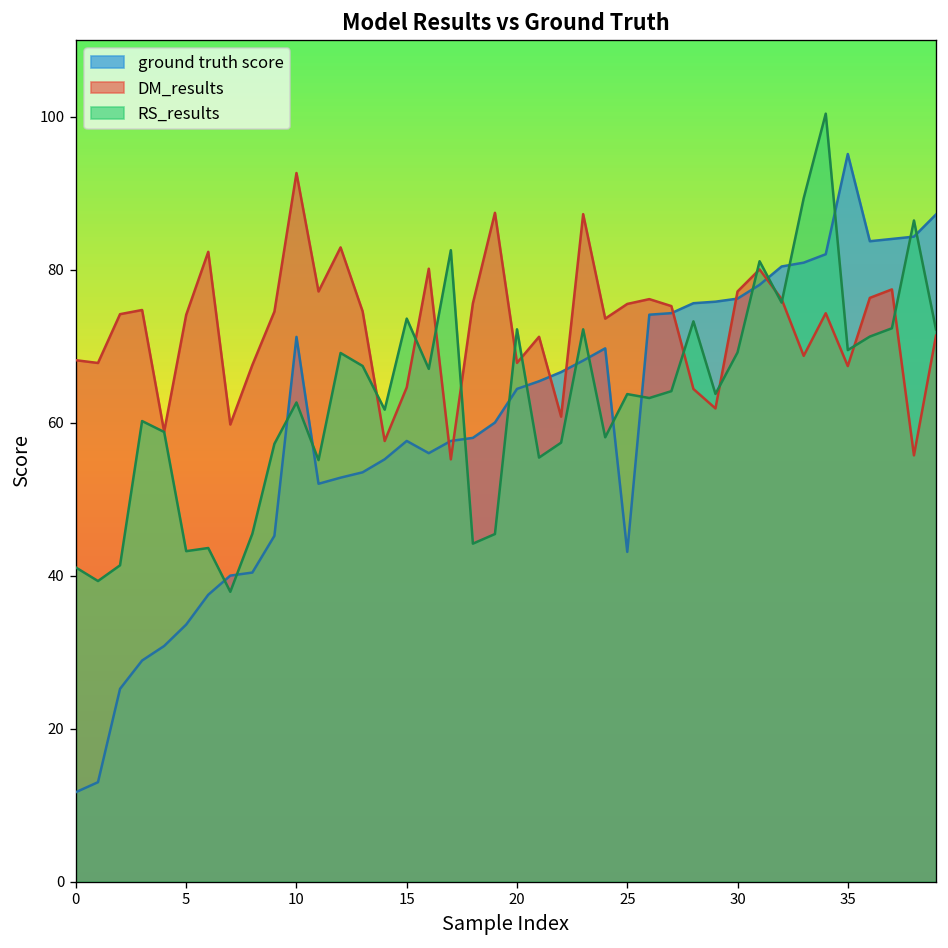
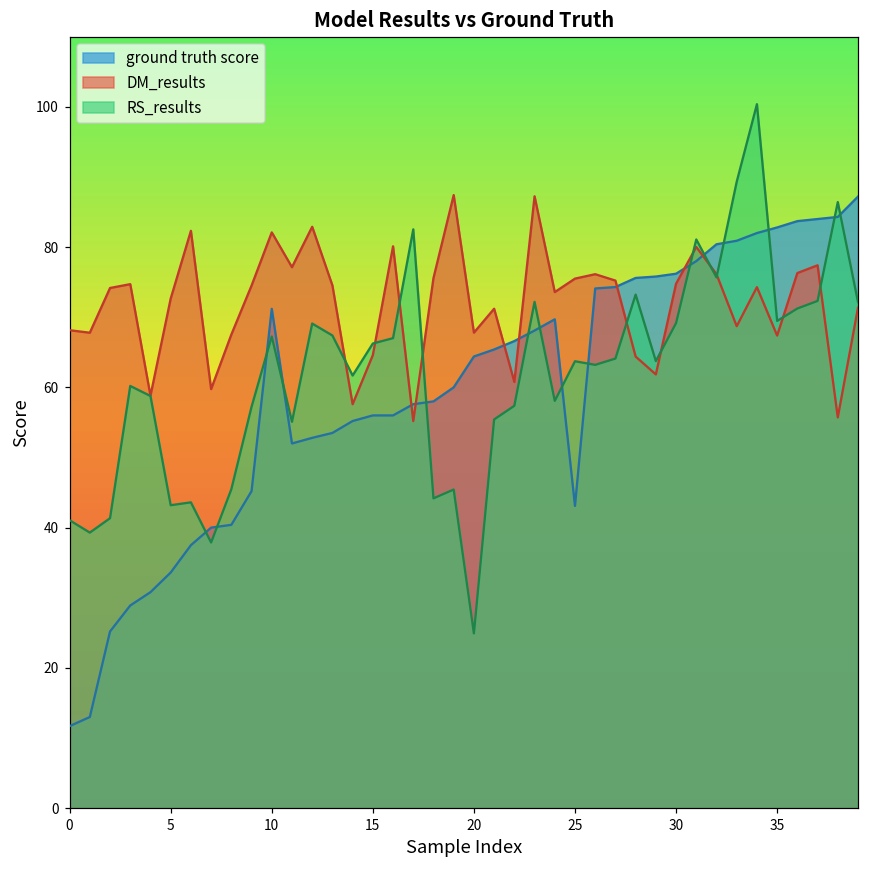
DM_results, 5: 74 -> 73
DM_results, 10: 93 -> 82
RS_results, 10: 63 -> 67
ground truth score, 15: 58 -> 56
RS_results, 15: 74 -> 66
RS_results, 20: 72 -> 25
DM_results, 30: 77 -> 75
ground truth score, 35: 95 -> 83
